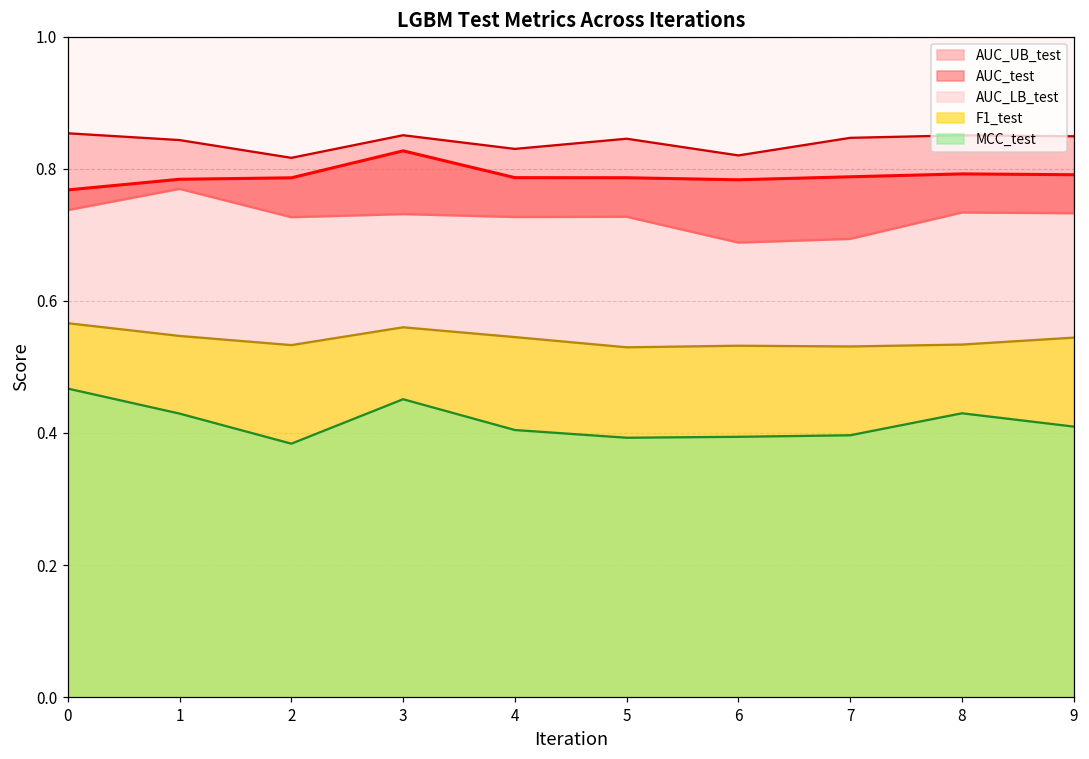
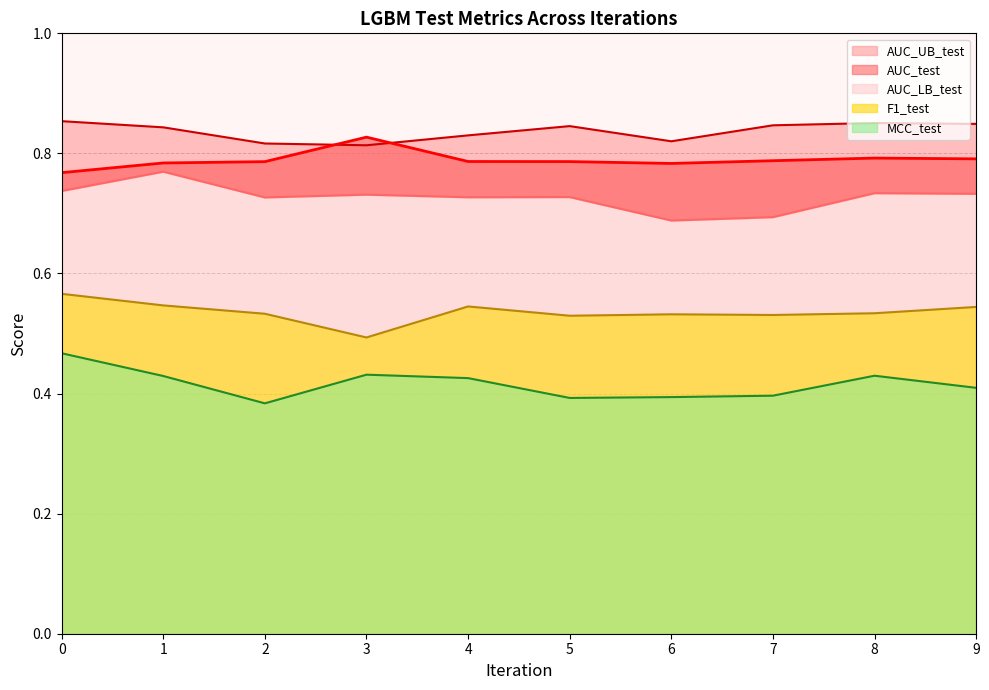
AUC_UB_test, 3: 0.85 -> 0.81
F1_test, 3: 0.56 -> 0.49
MCC_test, 3: 0.45 -> 0.43
MCC_test, 4: 0.40 -> 0.43
